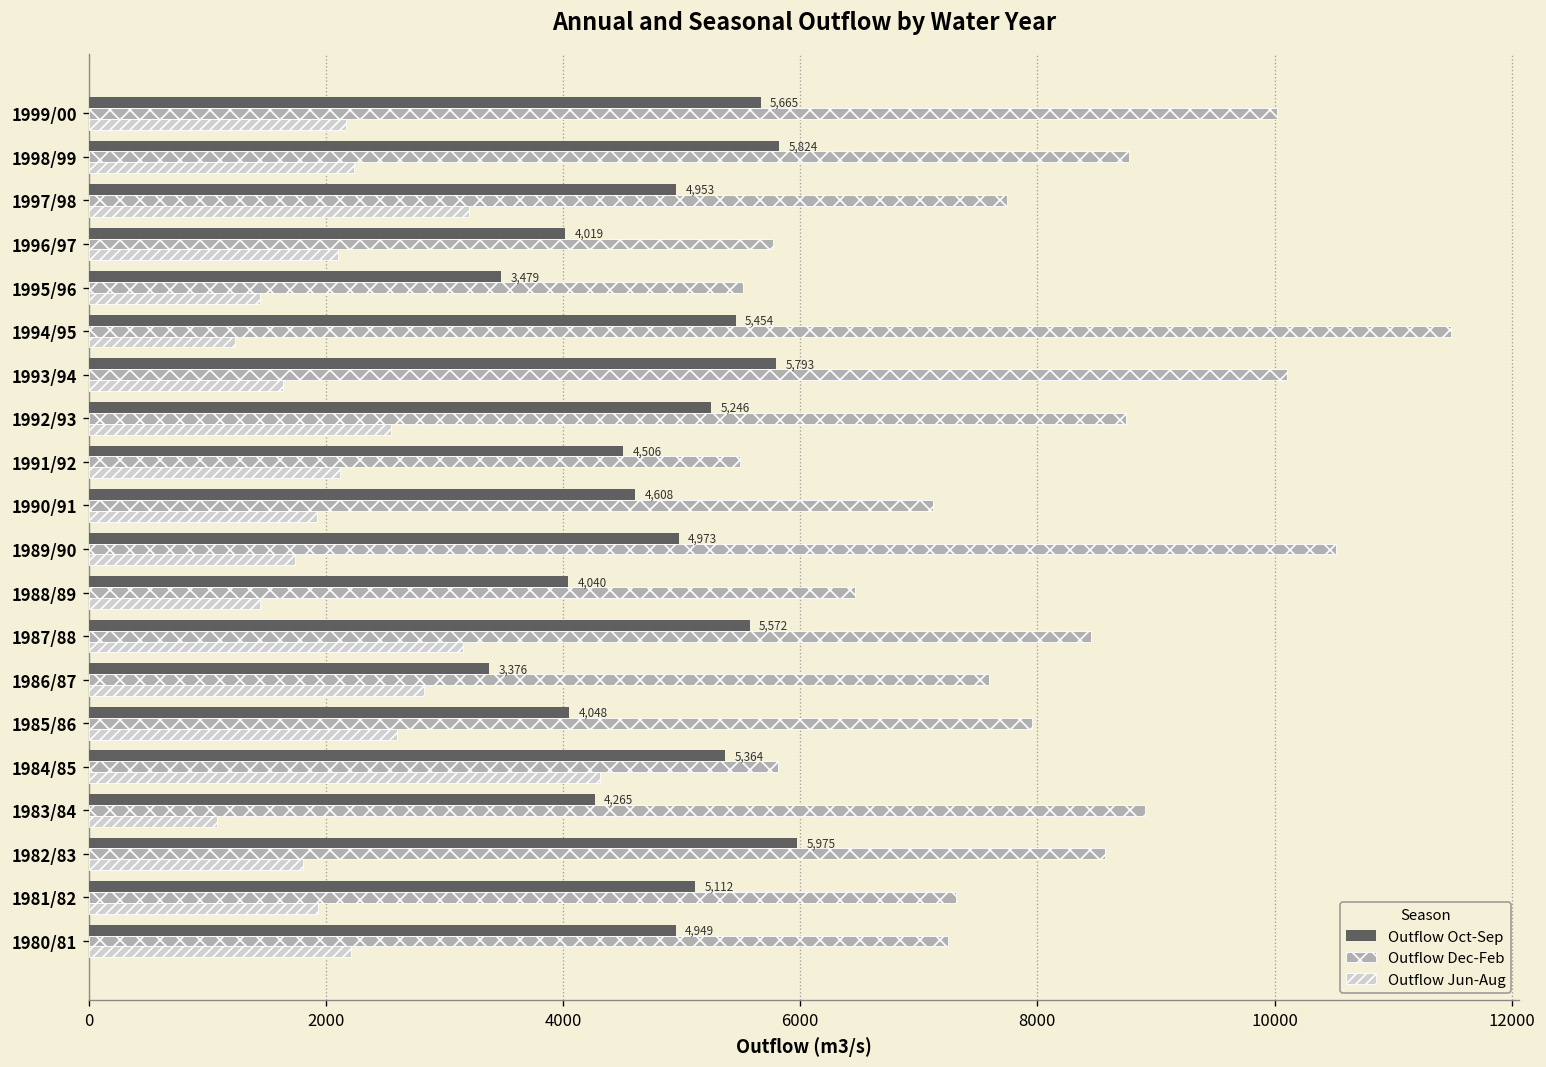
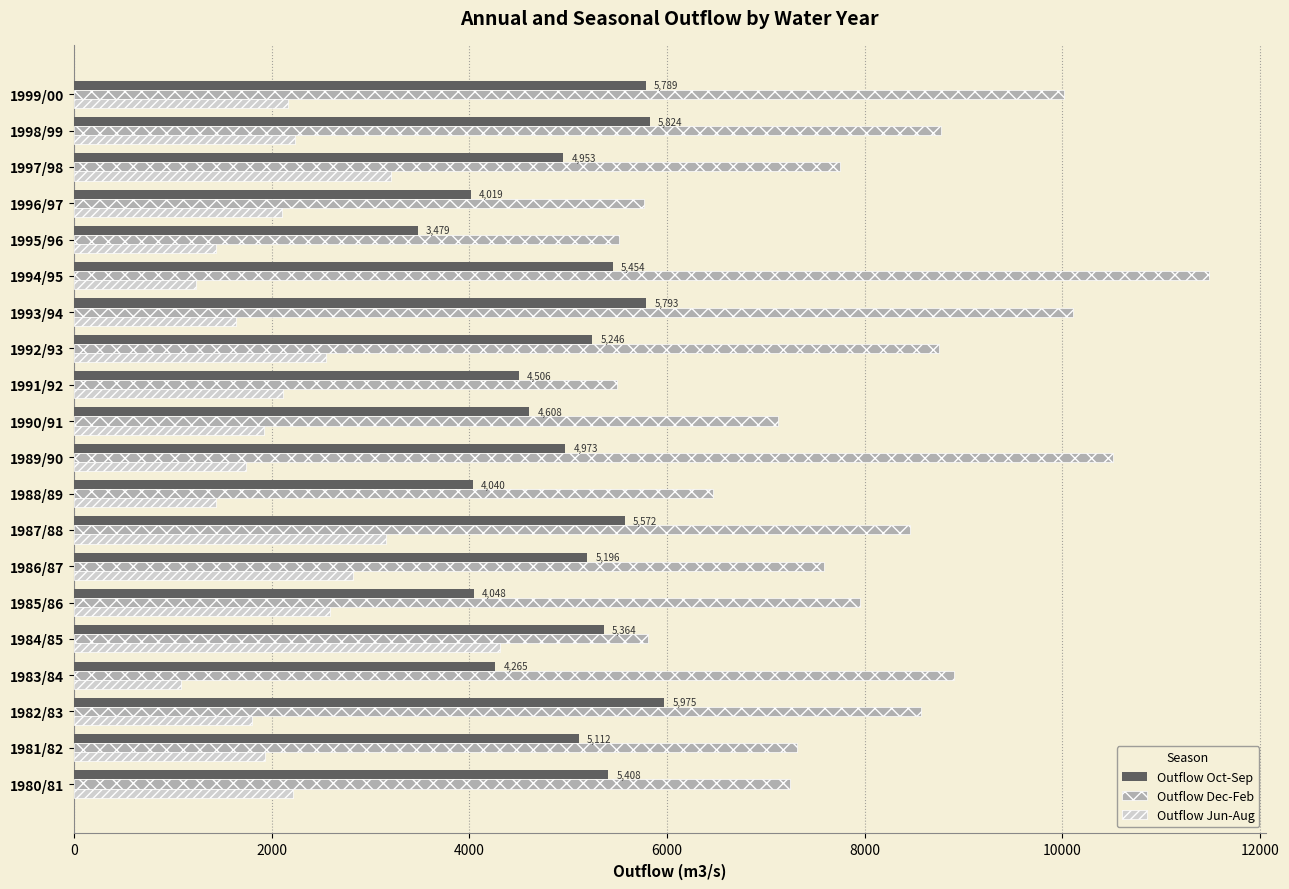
Outflow Oct-Sep, 1999/00: 5,665 -> 5,789
Outflow Oct-Sep, 1986/87: 3,376 -> 5,196
Outflow Oct-Sep, 1980/81: 4,949 -> 5,408
